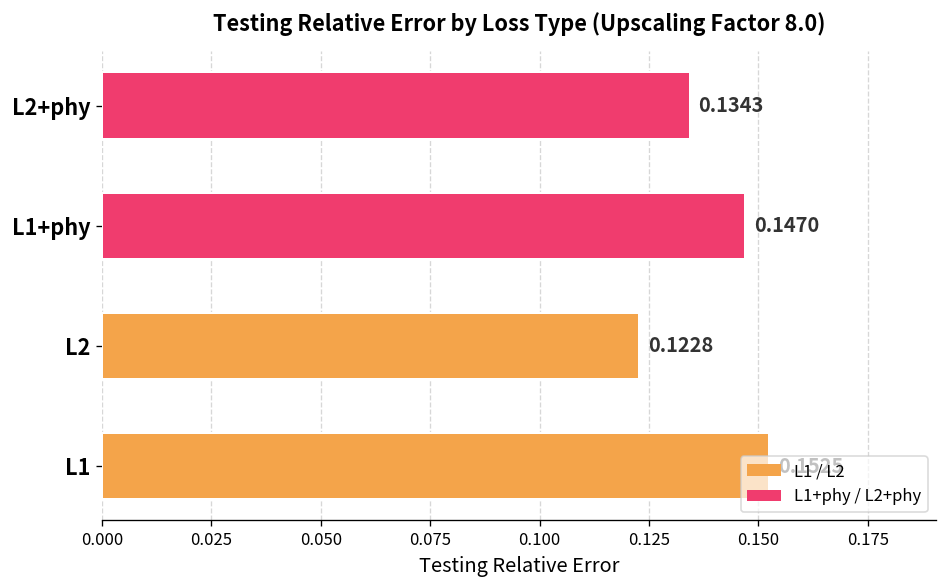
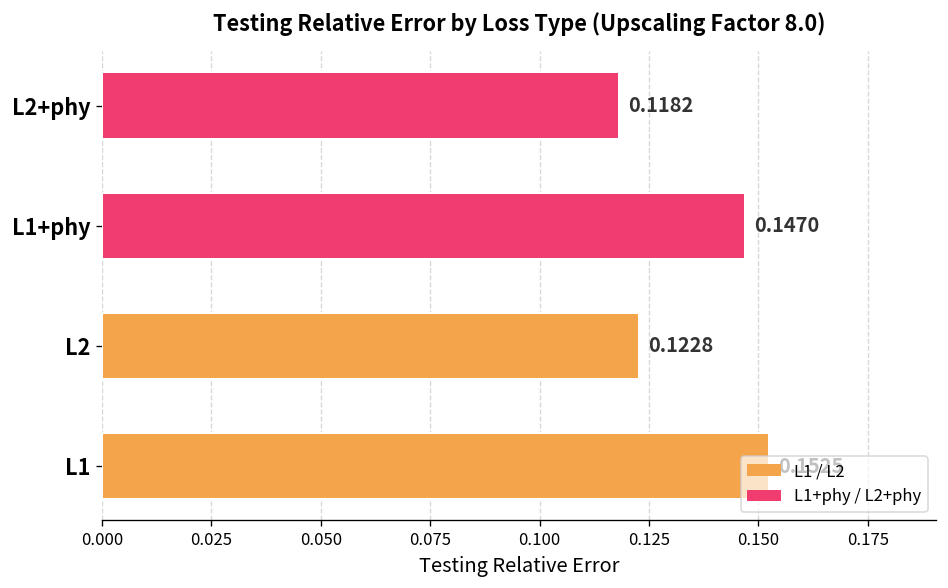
L2+phy: 0.1343 -> 0.1182
